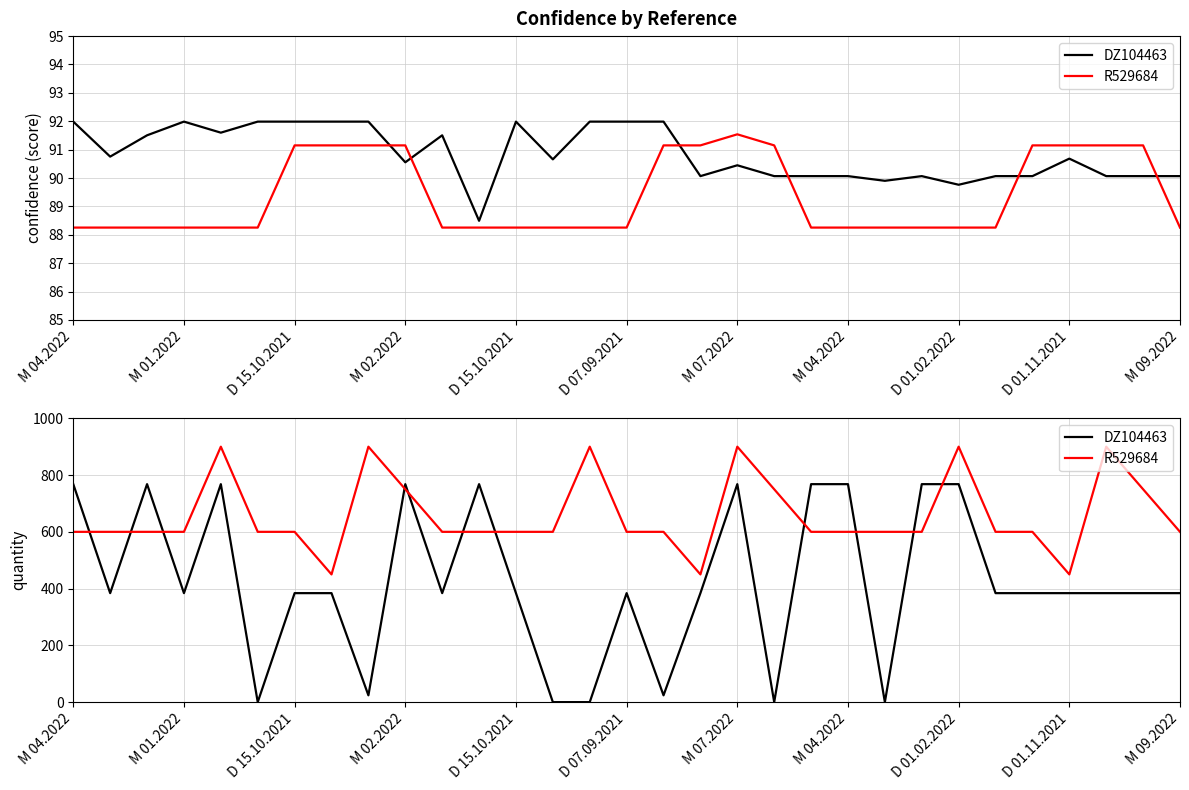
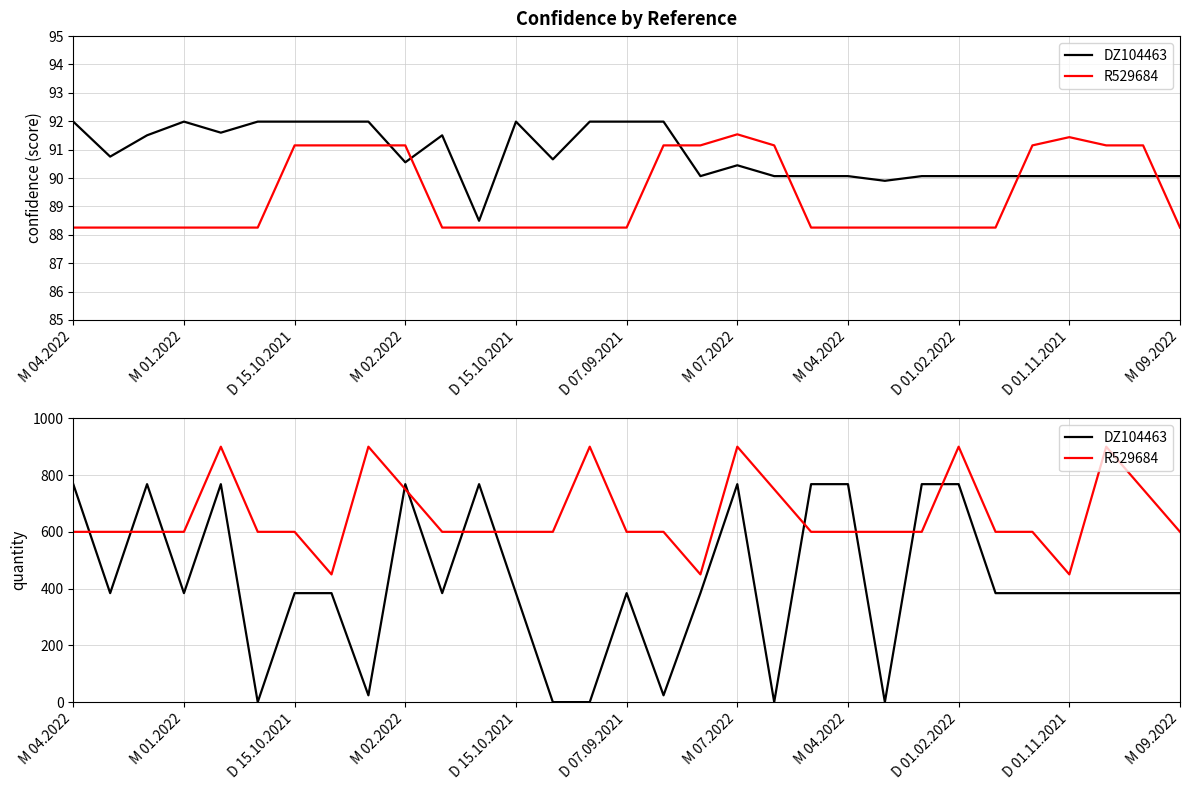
Confidence by Reference, DZ104463, D 01.02.2022: 89.8 -> 90.1
Confidence by Reference, DZ104463, D 01.11.2021: 90.7 -> 90.1
Confidence by Reference, R529684, D 01.11.2021: 91.2 -> 91.4
